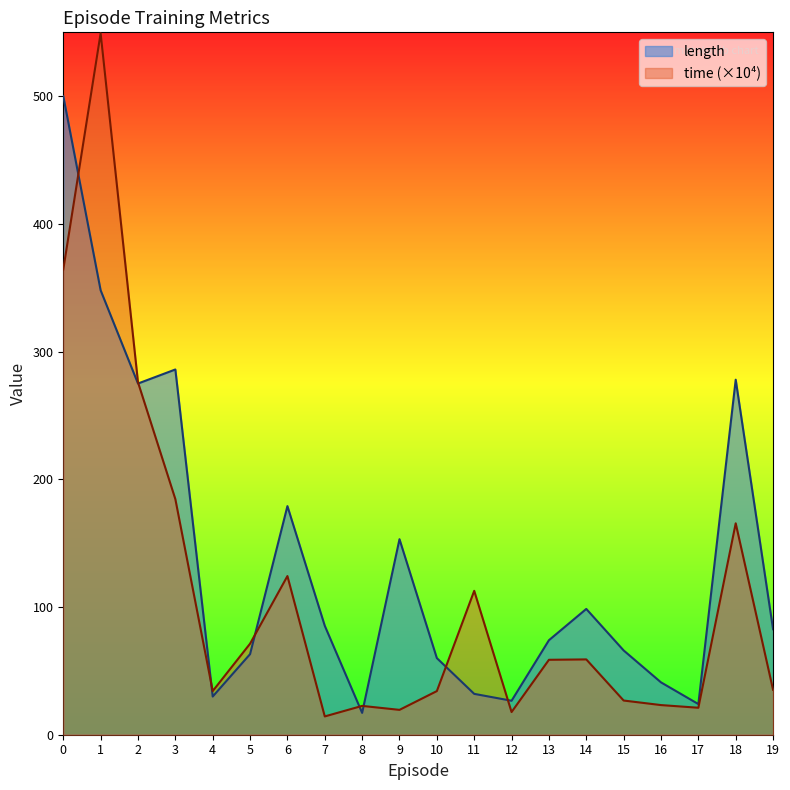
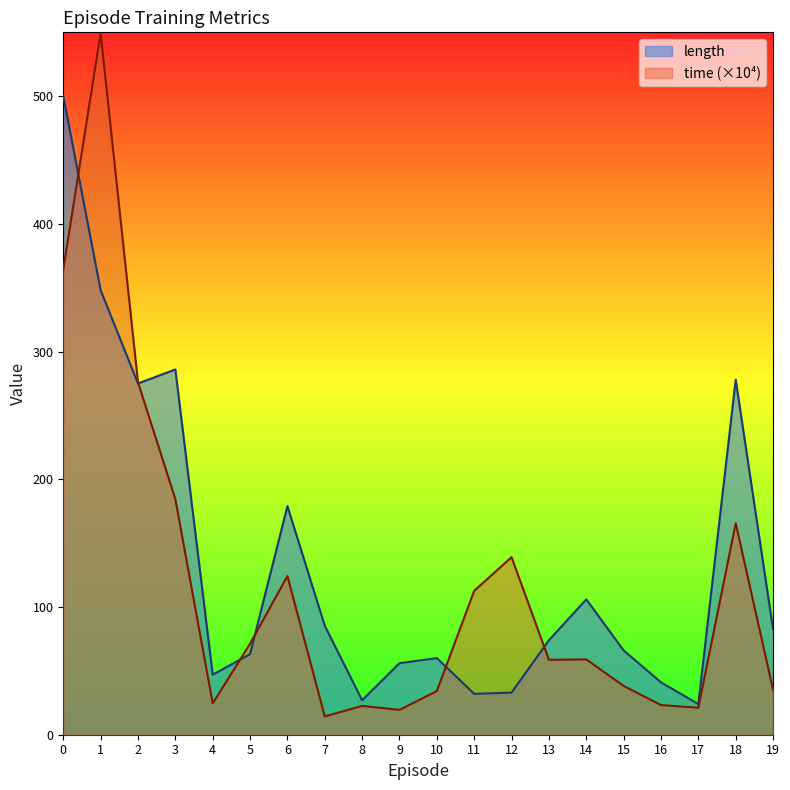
length, 4: 30 -> 47
time (×10⁴), 4: 34 -> 25
length, 8: 17 -> 27
length, 9: 153 -> 56
length, 12: 27 -> 33
time (×10⁴), 12: 18 -> 139
length, 14: 99 -> 106
time (×10⁴), 15: 27 -> 38
